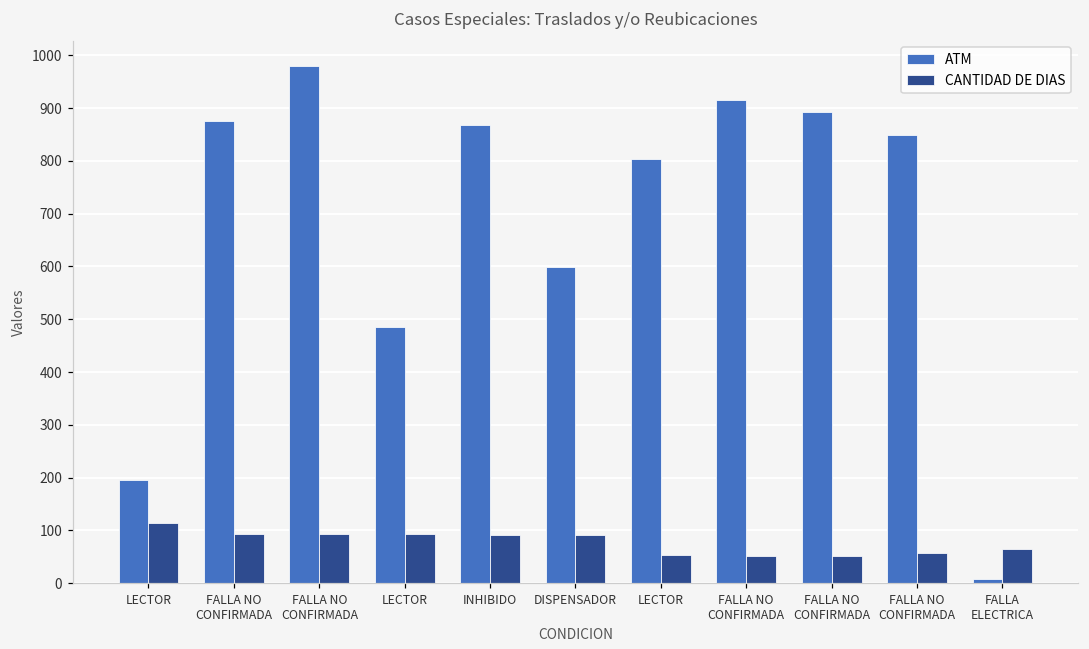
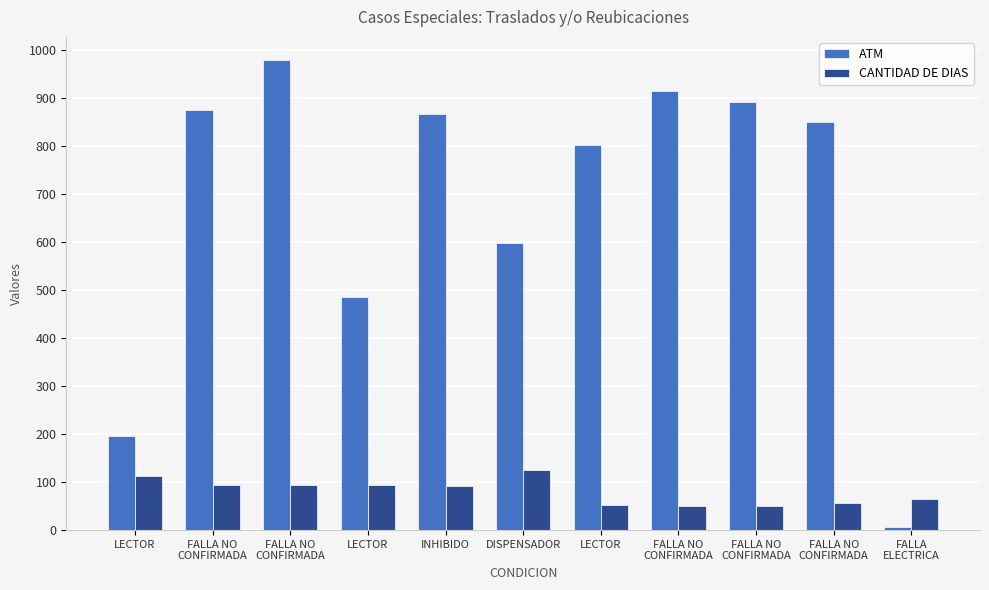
CANTIDAD DE DIAS, DISPENSADOR: 90 -> 130
